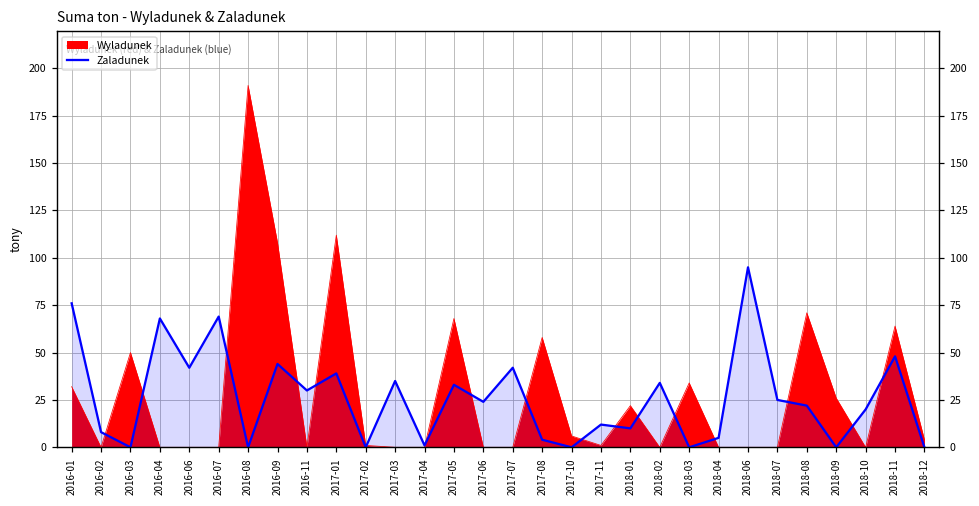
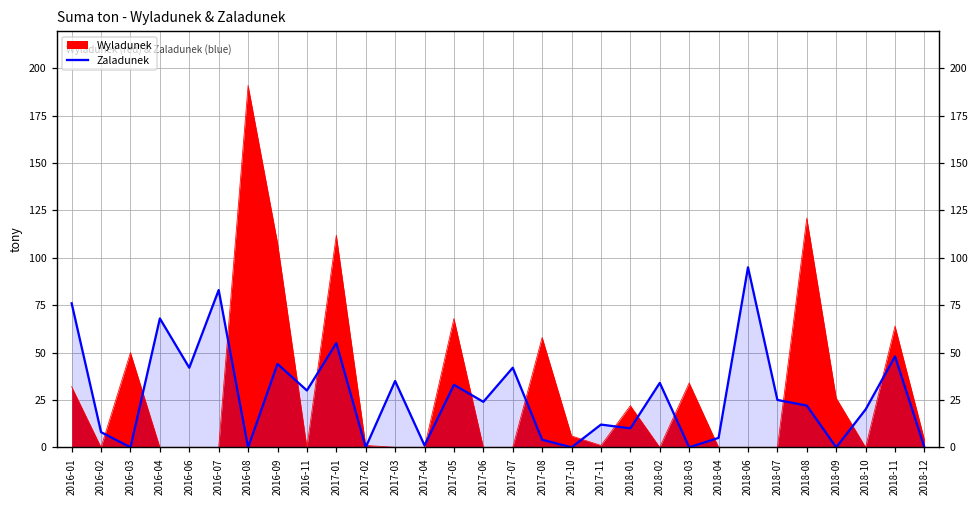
Zaladunek, 2016-07: 69 -> 83
Zaladunek, 2017-01: 39 -> 55
Wyladunek, 2018-08: 71 -> 121
